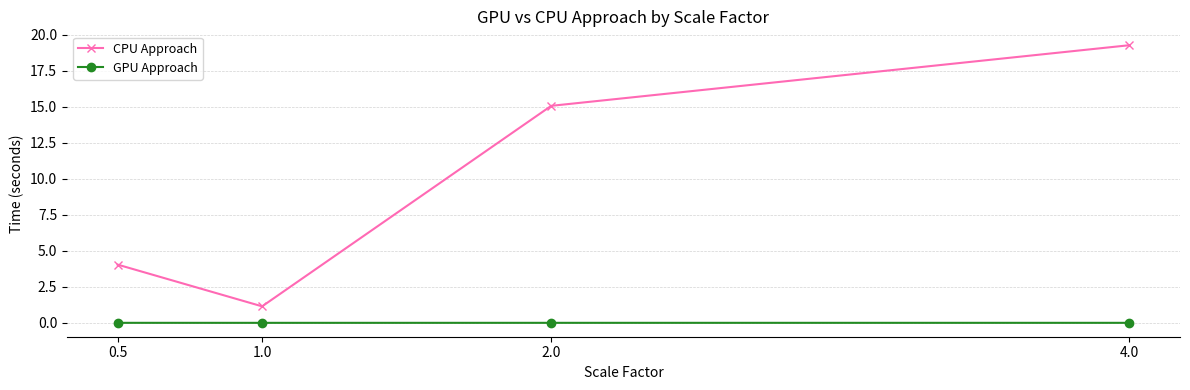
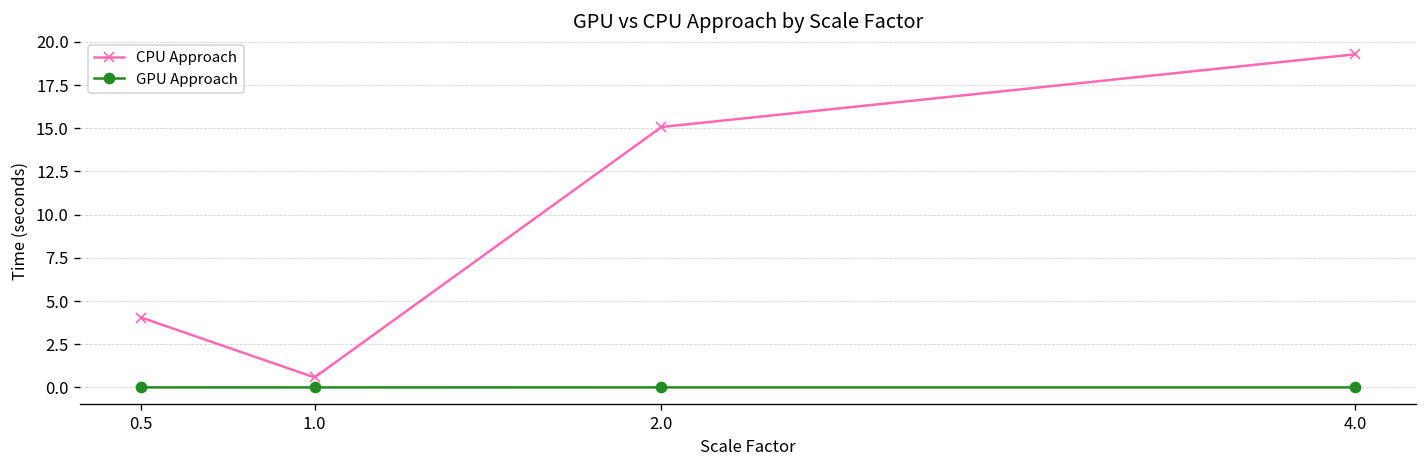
CPU Approach, 1.0: 1.1 -> 0.6
